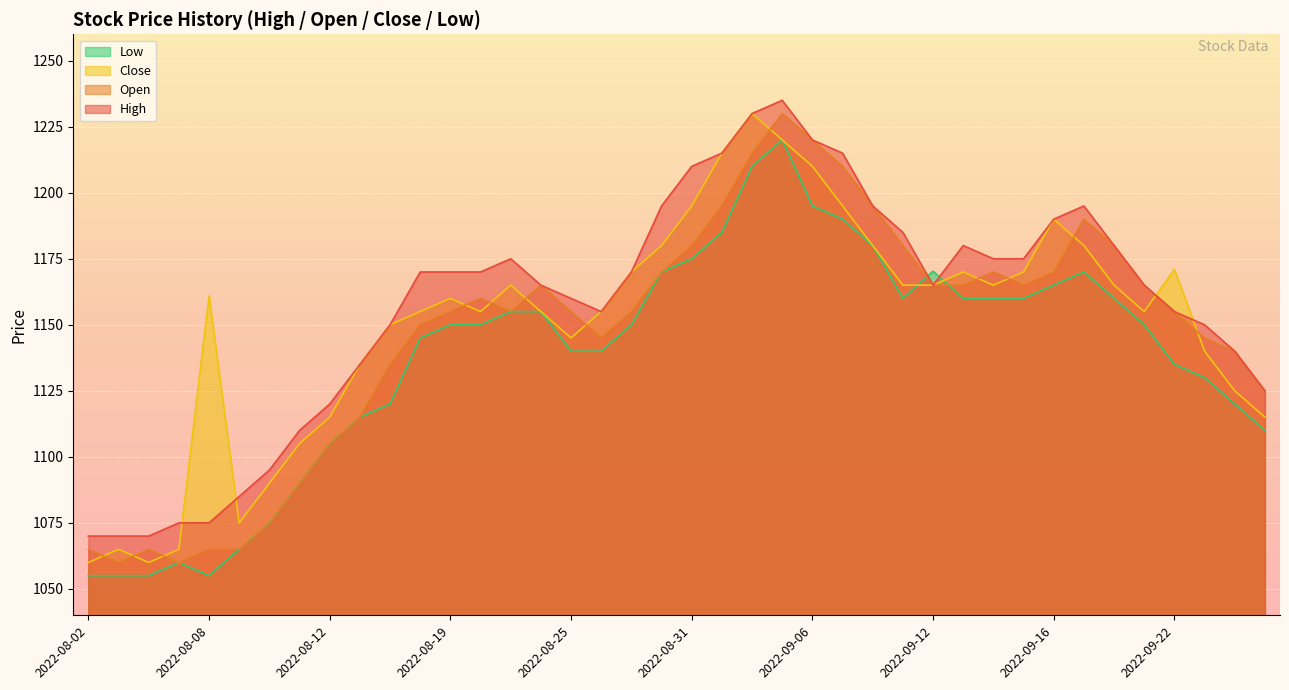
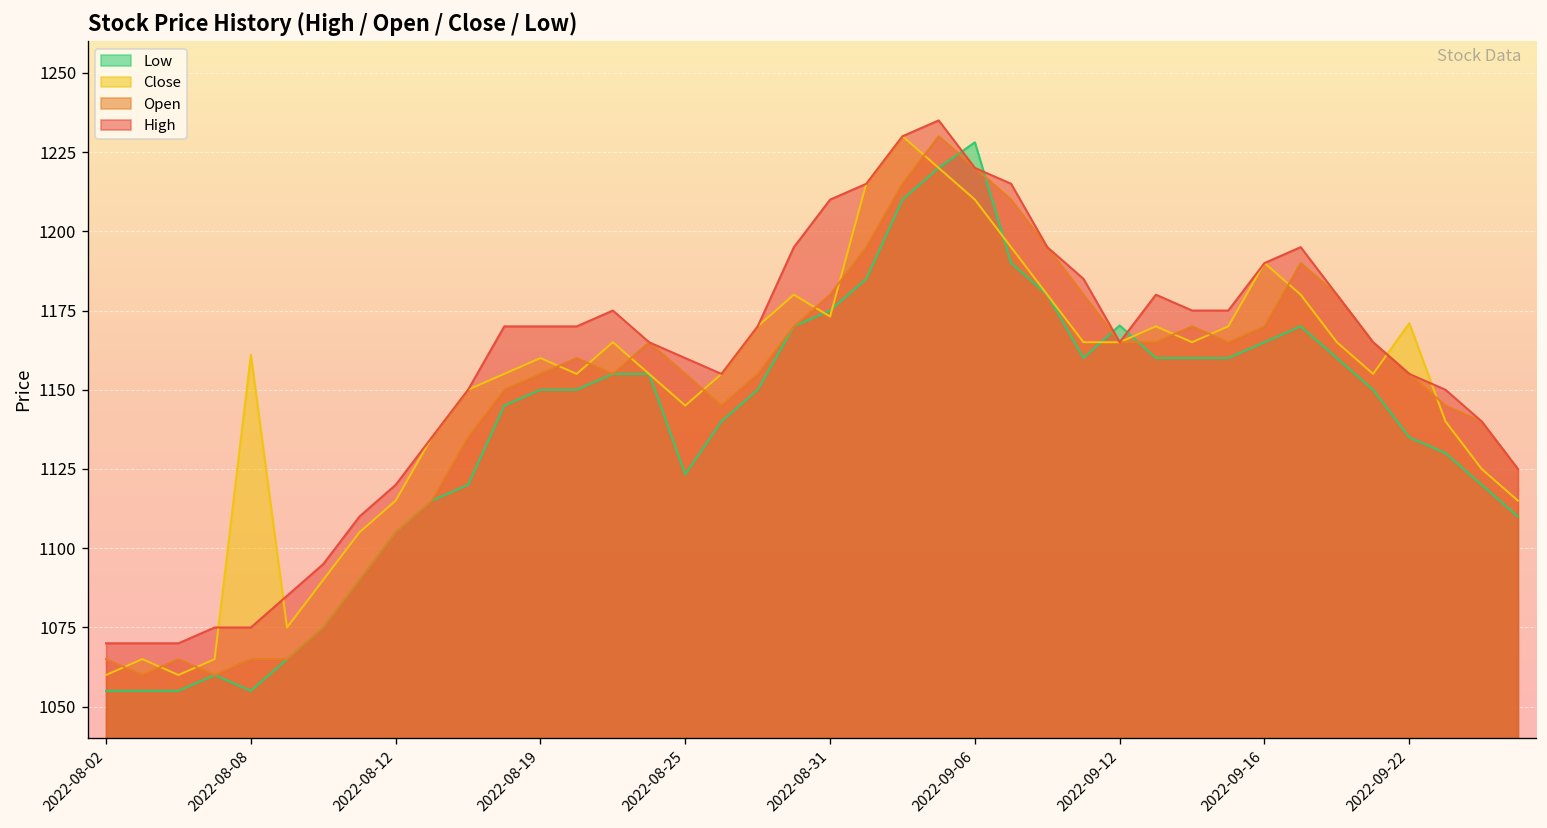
Low, 2022-08-25: 1140 -> 1123
Close, 2022-08-31: 1195 -> 1173
Low, 2022-09-06: 1195 -> 1228
